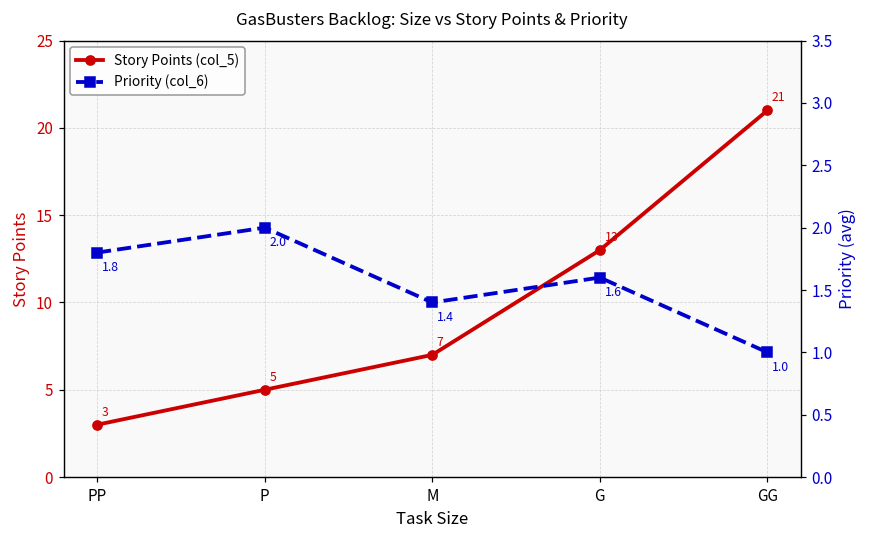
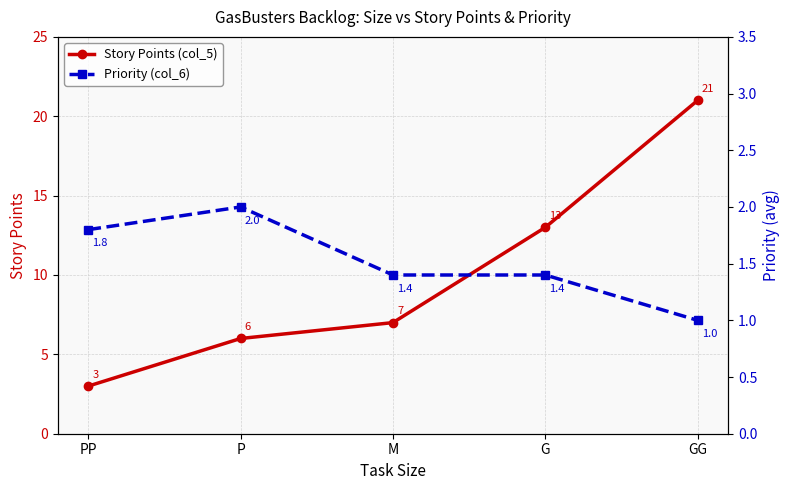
Story Points (col_5), P: 5 -> 6
Priority (col_6), G: 1.6 -> 1.4
